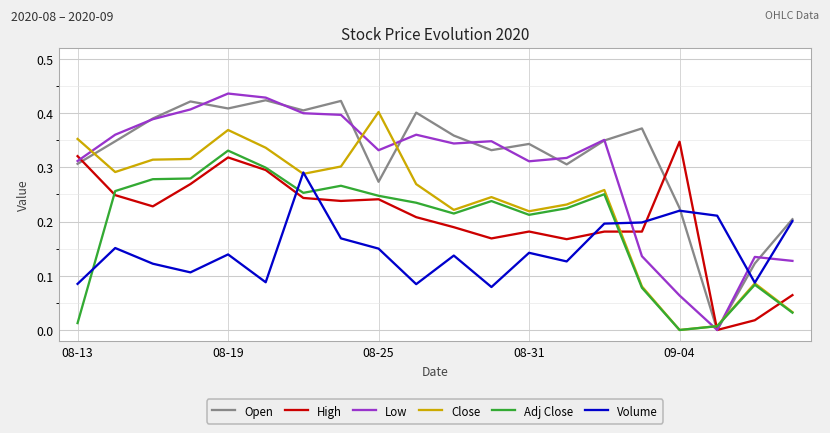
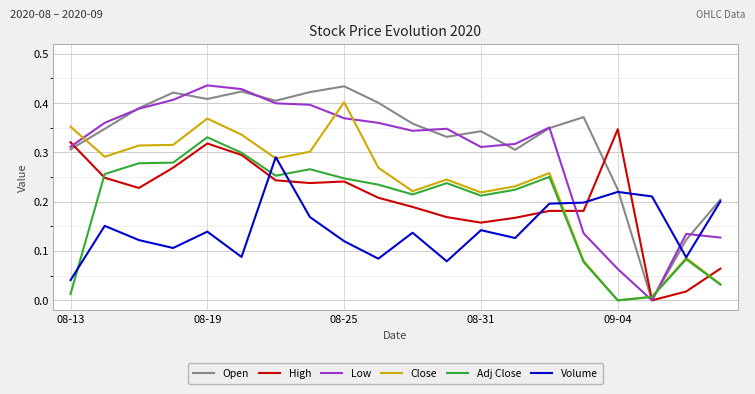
Volume, 08-13: 0.09 -> 0.04
Open, 08-25: 0.27 -> 0.43
Low, 08-25: 0.33 -> 0.37
Volume, 08-25: 0.15 -> 0.12
High, 08-31: 0.18 -> 0.16
